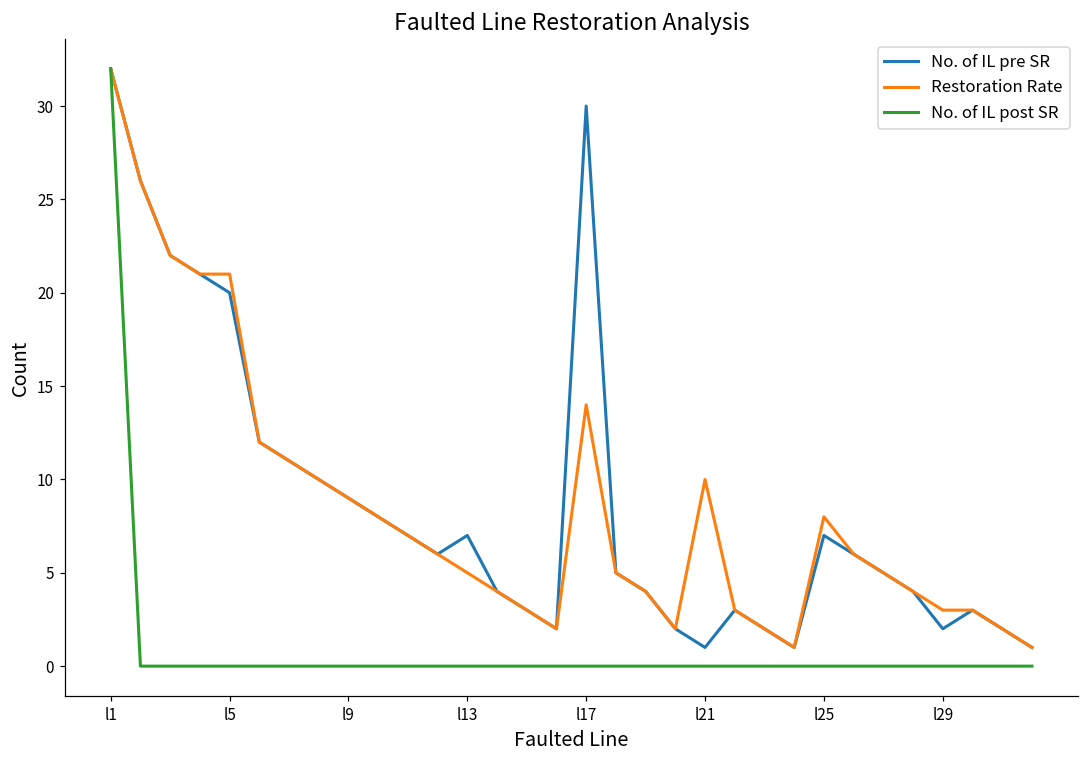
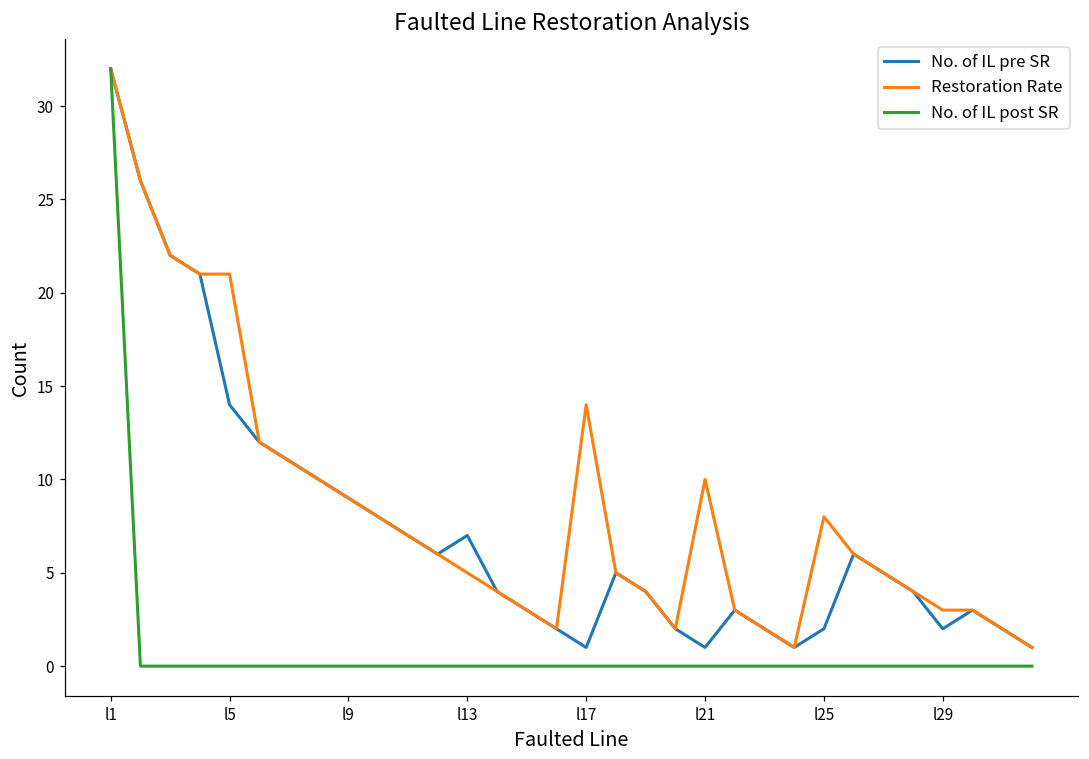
No. of IL pre SR, l5: 20 -> 14
No. of IL pre SR, l17: 30 -> 1
No. of IL pre SR, l25: 7 -> 2
